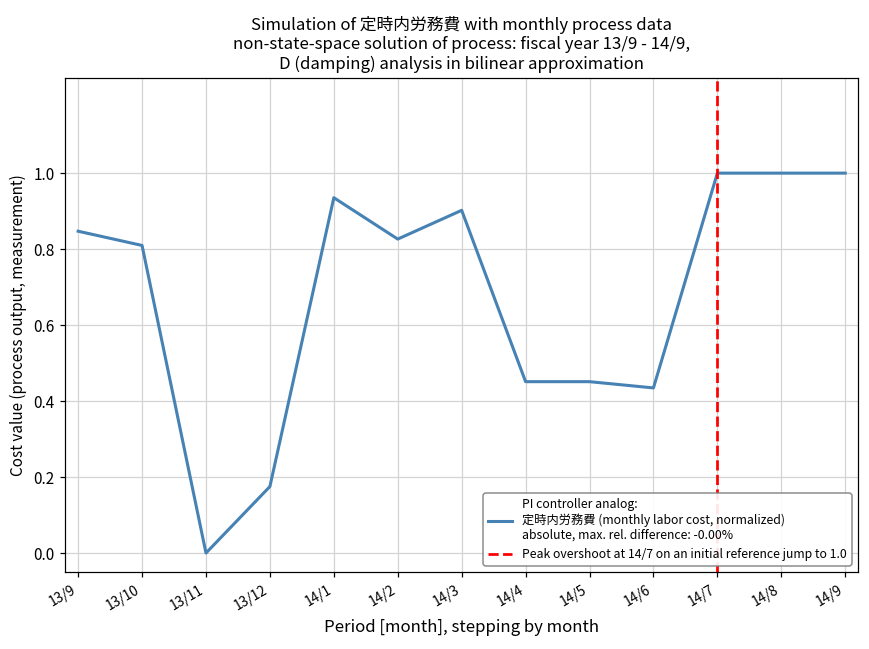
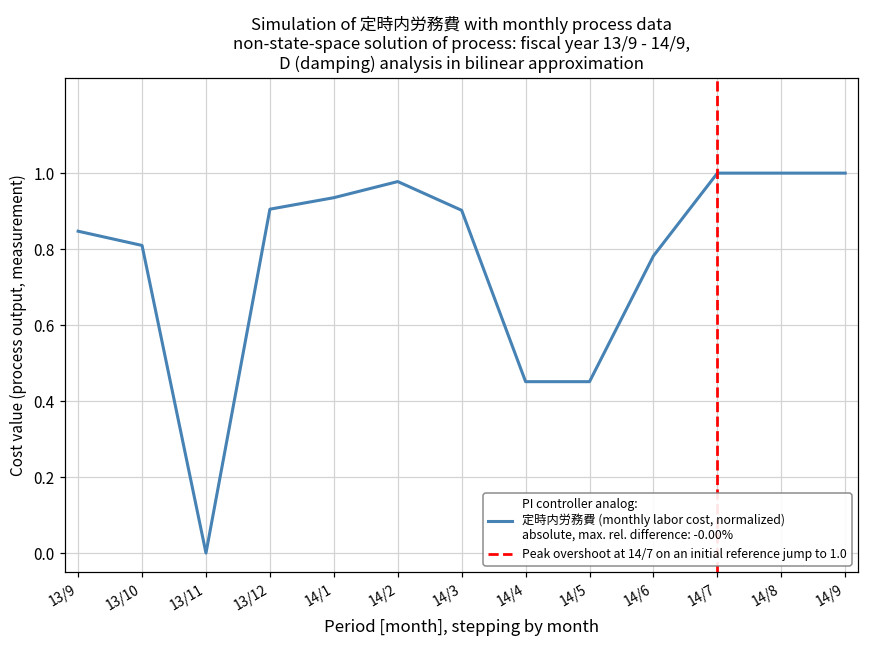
13/12: 0.18 -> 0.91
14/2: 0.83 -> 0.98
14/6: 0.43 -> 0.78
